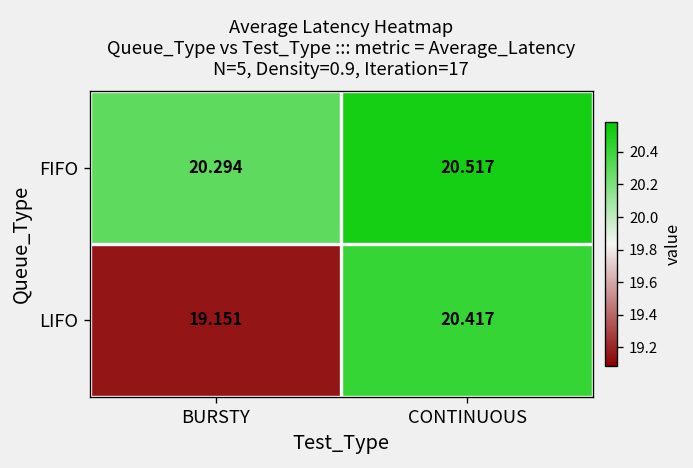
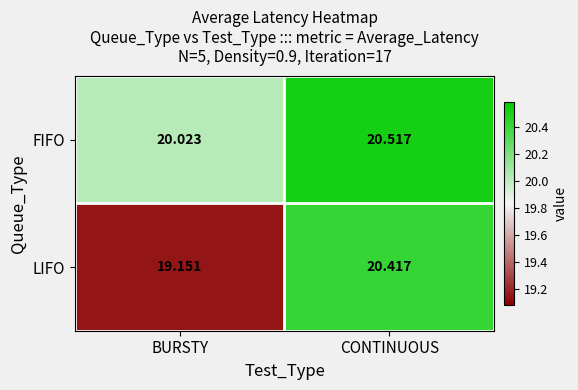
FIFO, BURSTY: 20.294 -> 20.023
